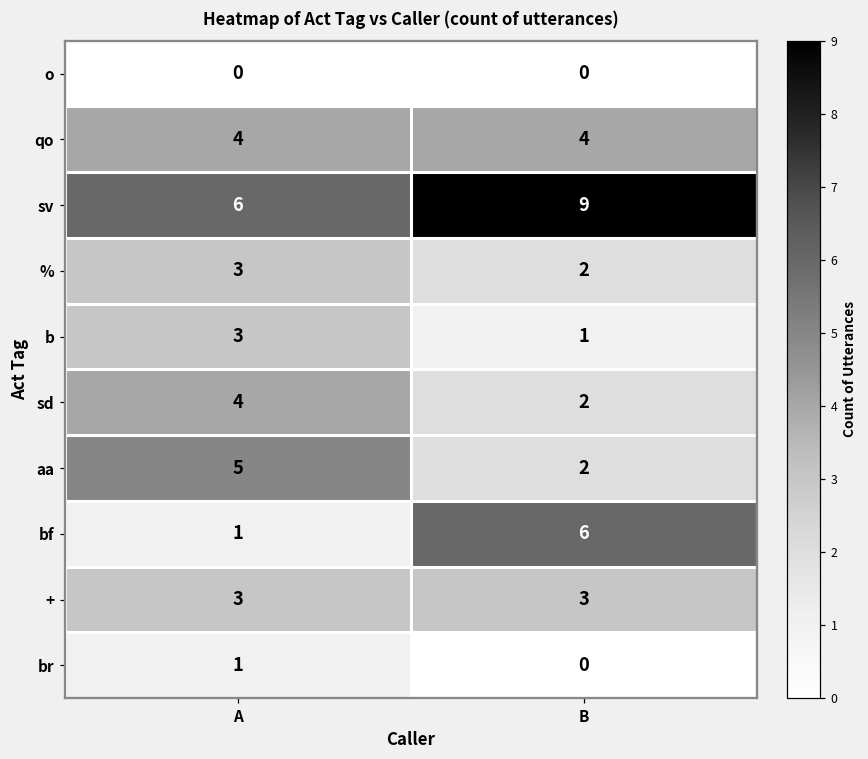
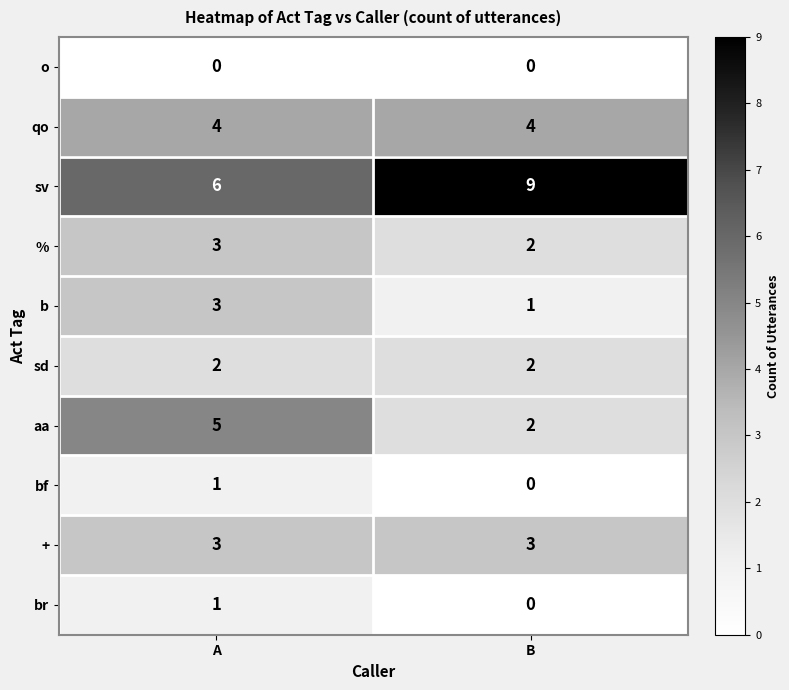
sd, A: 4 -> 2
bf, B: 6 -> 0
